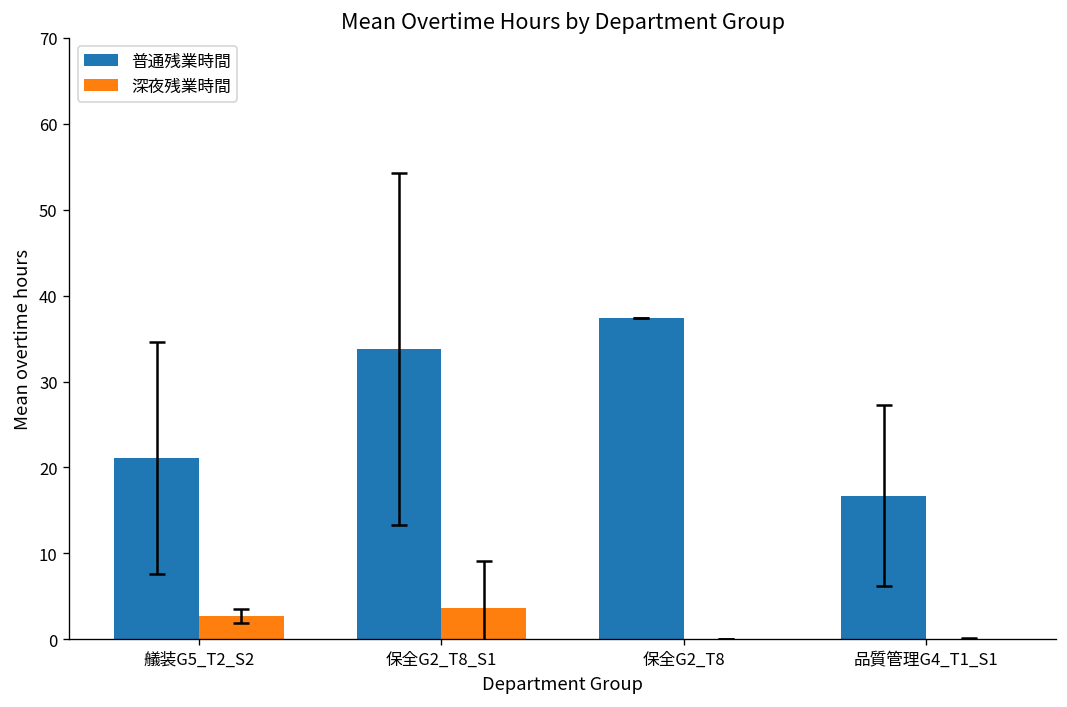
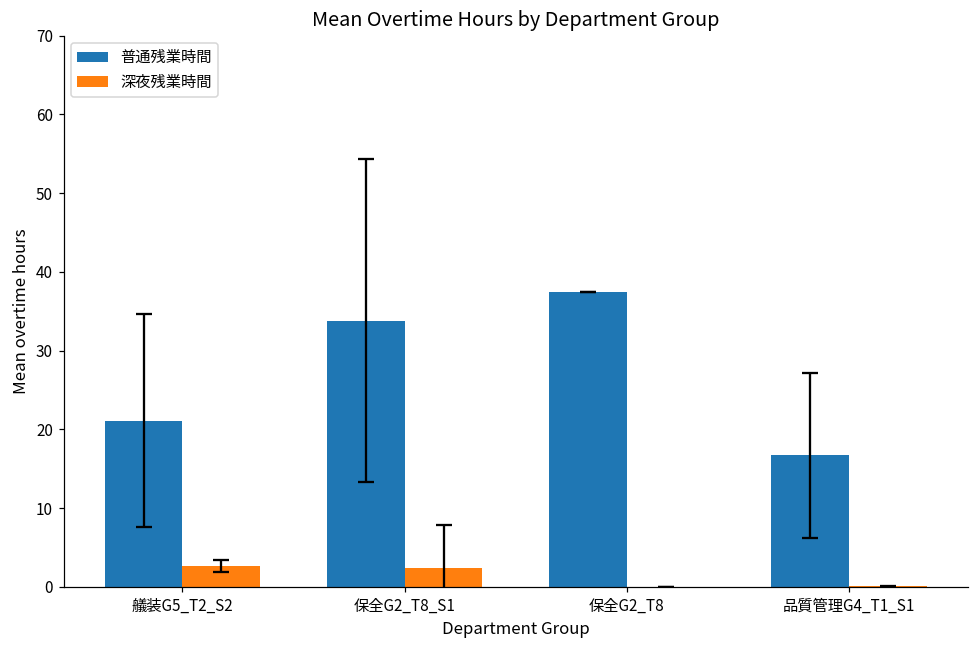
深夜残業時間, 保全G2_T8_S1: 4 -> 2
